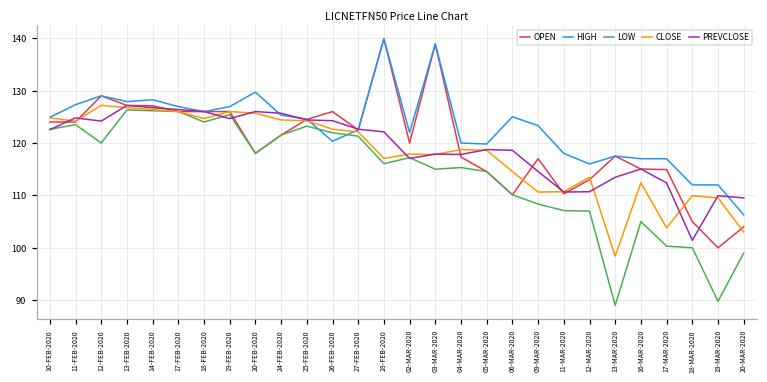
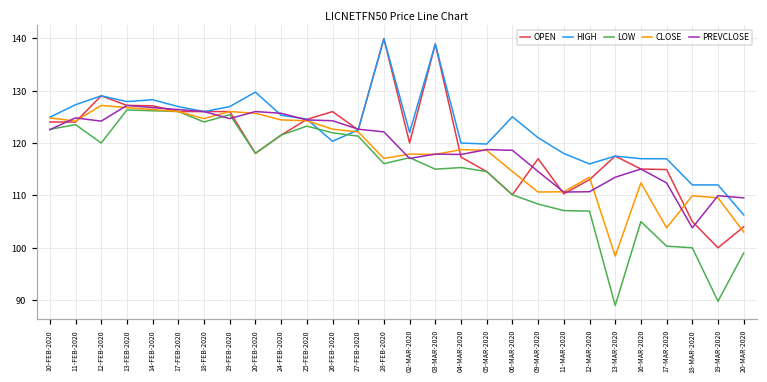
HIGH, 09-MAR-2020: 123 -> 121
PREVCLOSE, 18-MAR-2020: 101 -> 104
